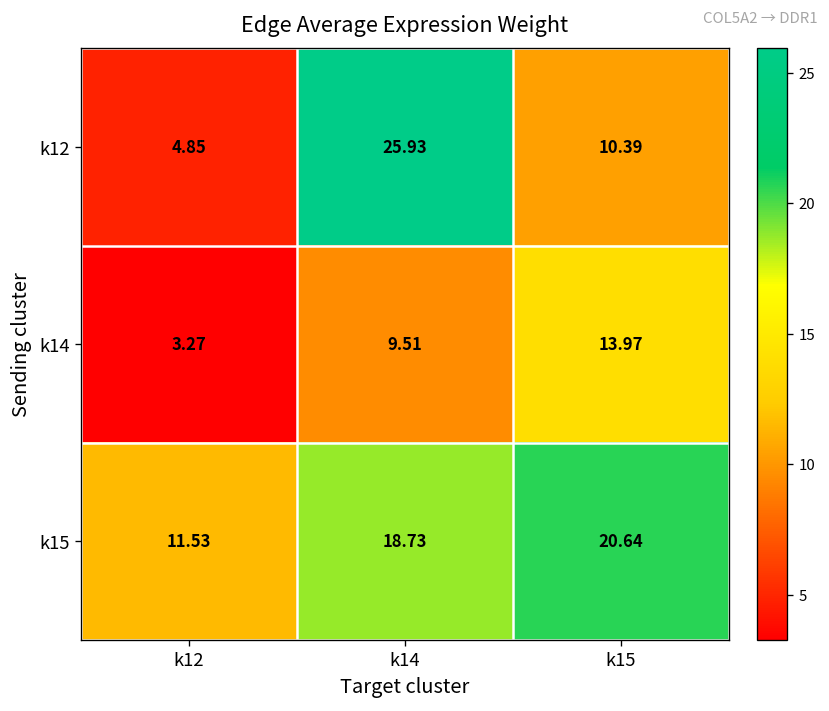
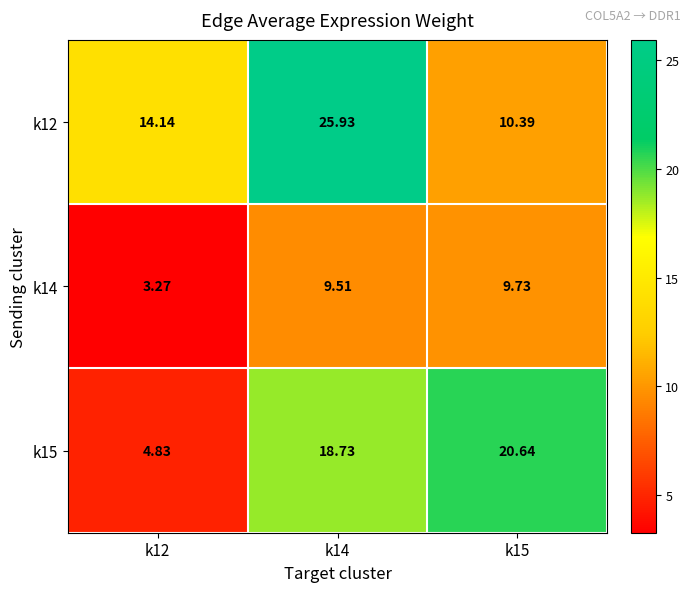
k12, k12: 4.85 -> 14.14
k14, k15: 13.97 -> 9.73
k15, k12: 11.53 -> 4.83
